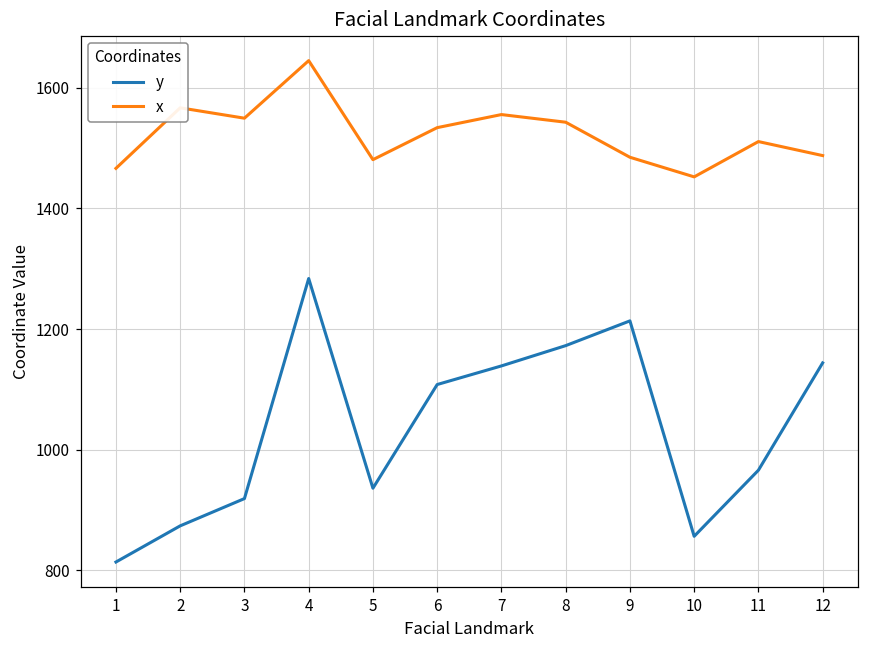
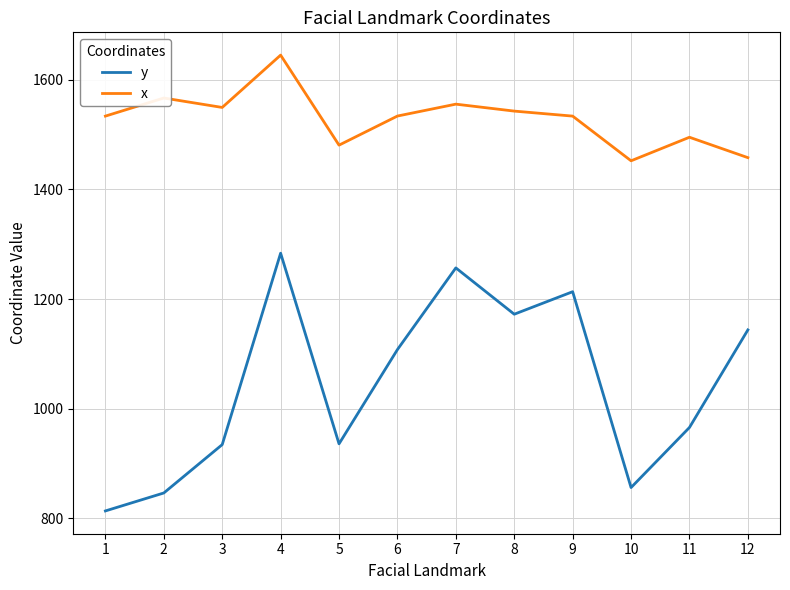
x, 1: 1470 -> 1530
y, 2: 870 -> 850
y, 3: 920 -> 930
y, 7: 1140 -> 1260
x, 9: 1480 -> 1530
x, 11: 1510 -> 1500
x, 12: 1490 -> 1460
